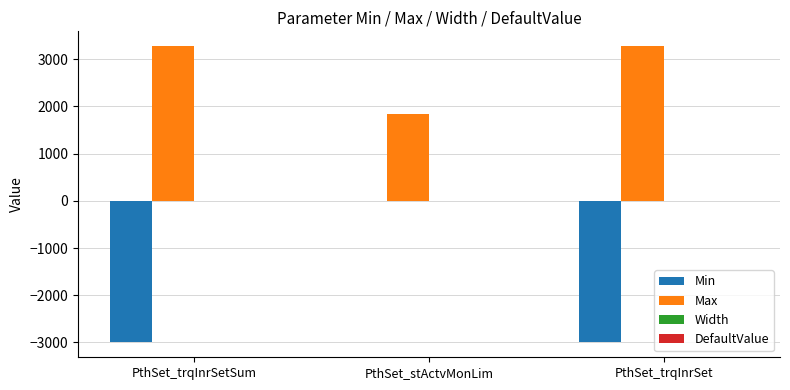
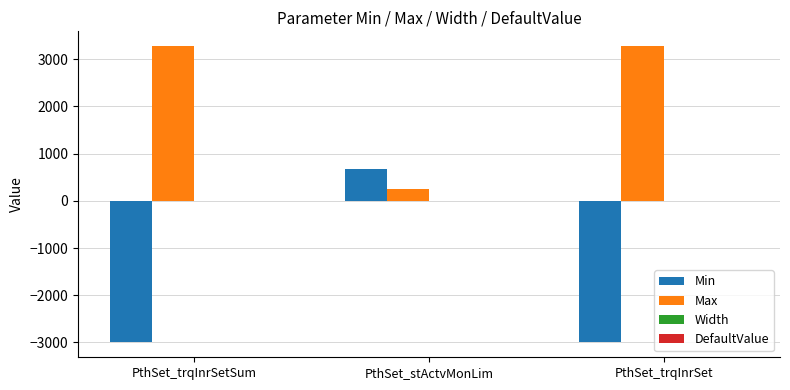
Min, PthSet_stActvMonLim: 0 -> 700
Max, PthSet_stActvMonLim: 1800 -> 300
